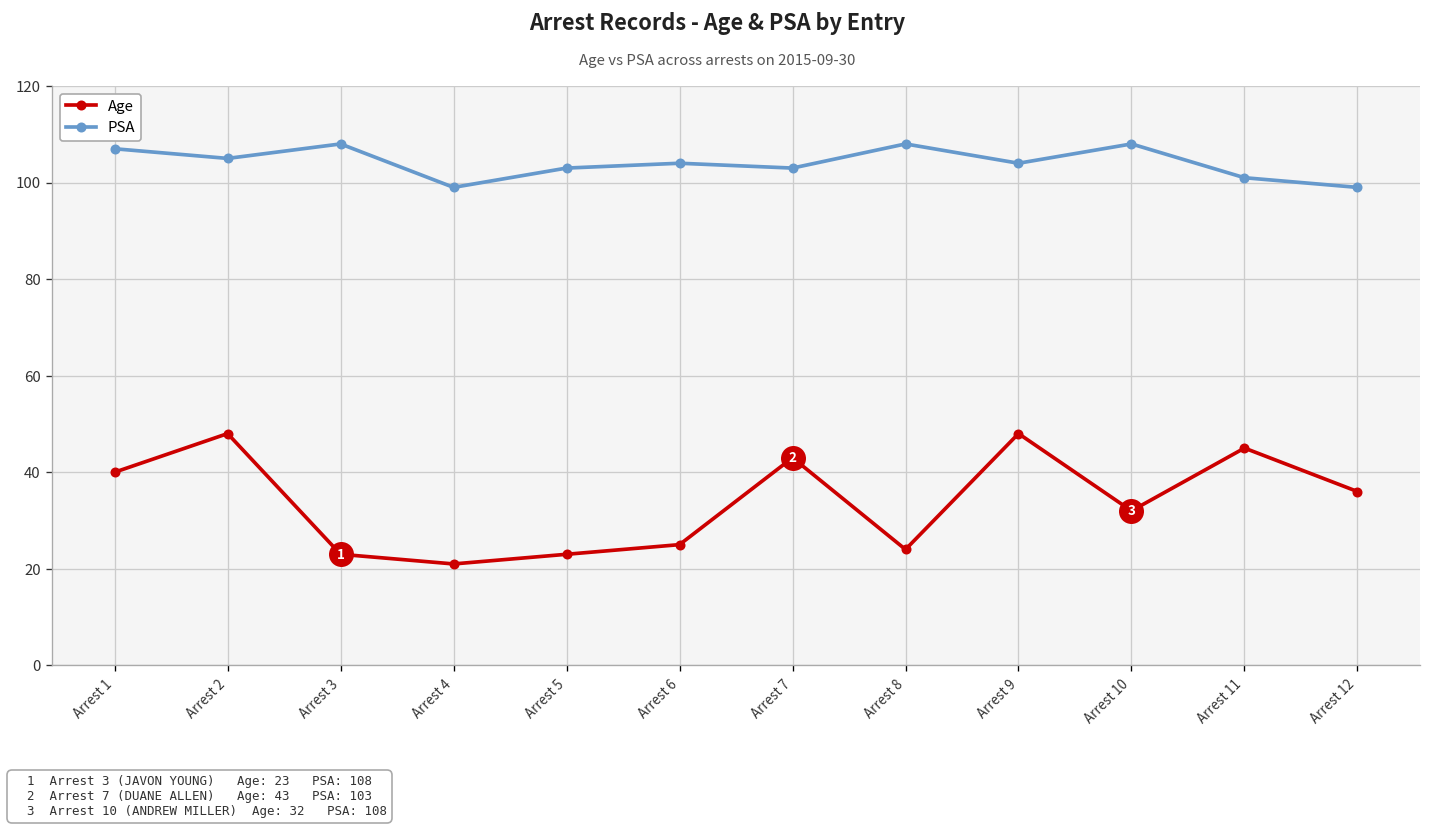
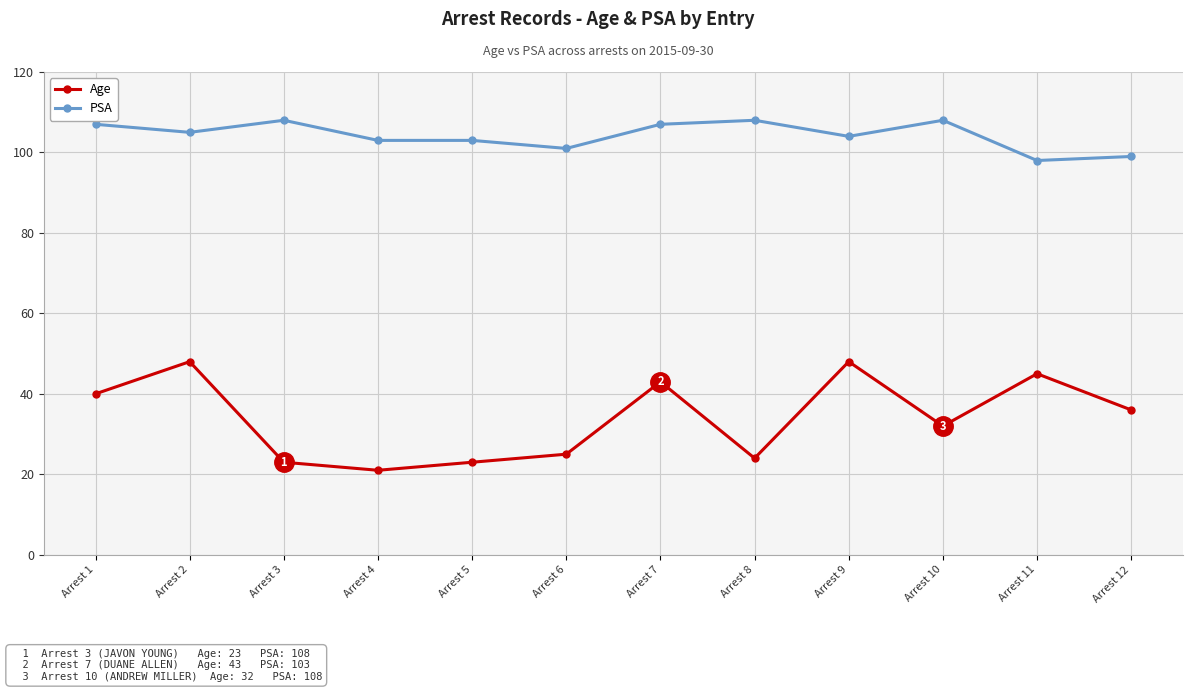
PSA, Arrest 4: 99 -> 103
PSA, Arrest 6: 104 -> 101
PSA, Arrest 7: 103 -> 107
PSA, Arrest 11: 101 -> 98
